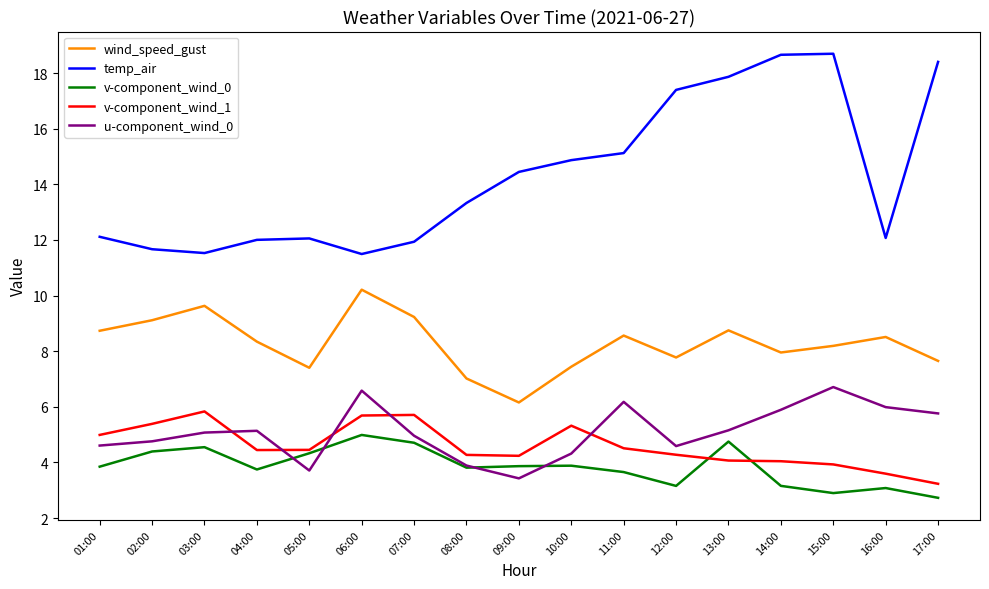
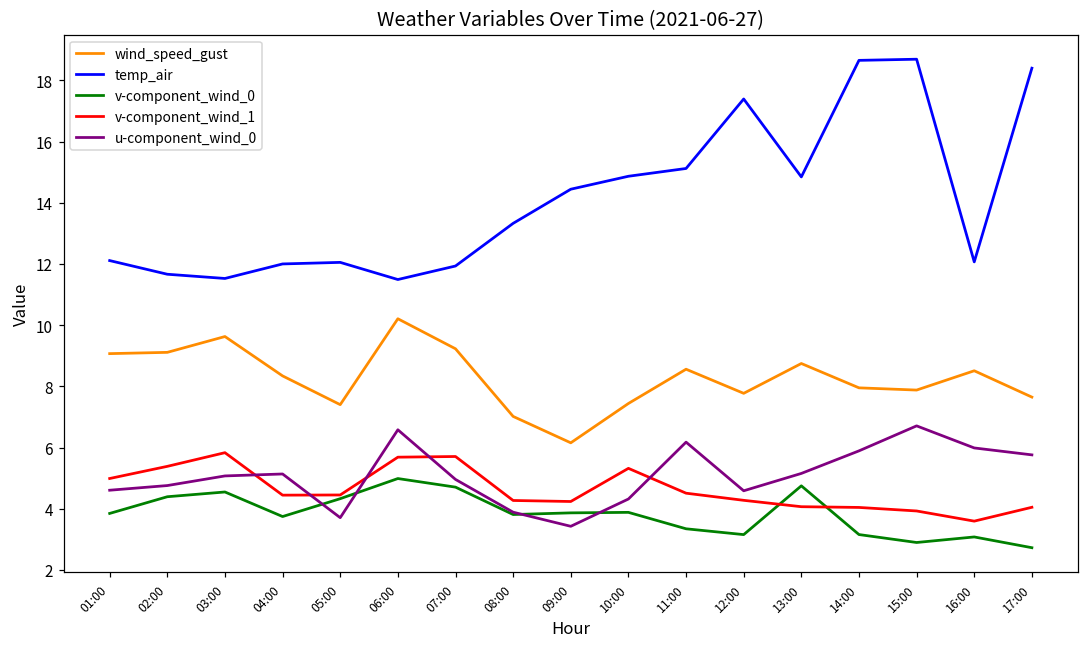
wind_speed_gust, 01:00: 8.7 -> 9.1
v-component_wind_0, 11:00: 3.7 -> 3.3
temp_air, 13:00: 17.9 -> 14.8
wind_speed_gust, 15:00: 8.2 -> 7.9
v-component_wind_1, 17:00: 3.2 -> 4.0
